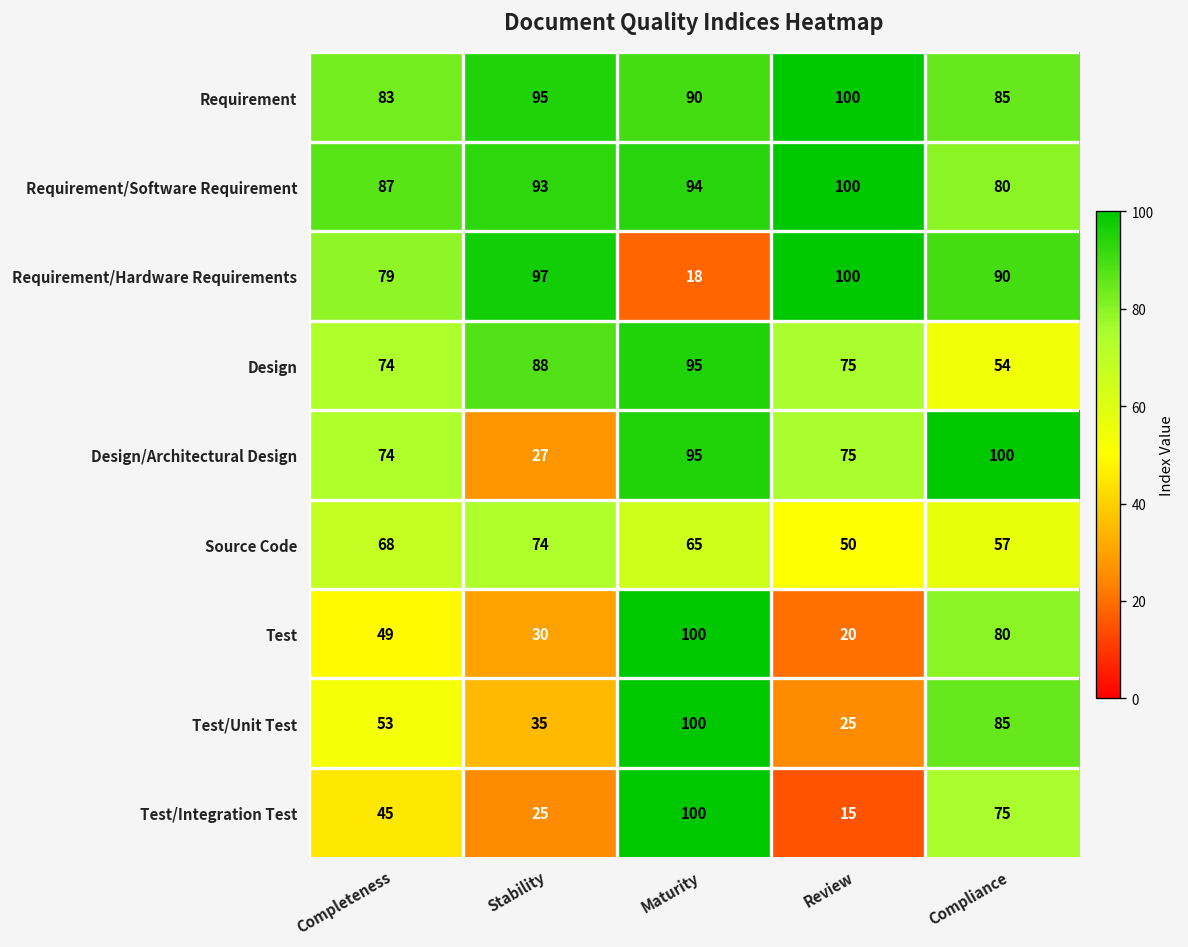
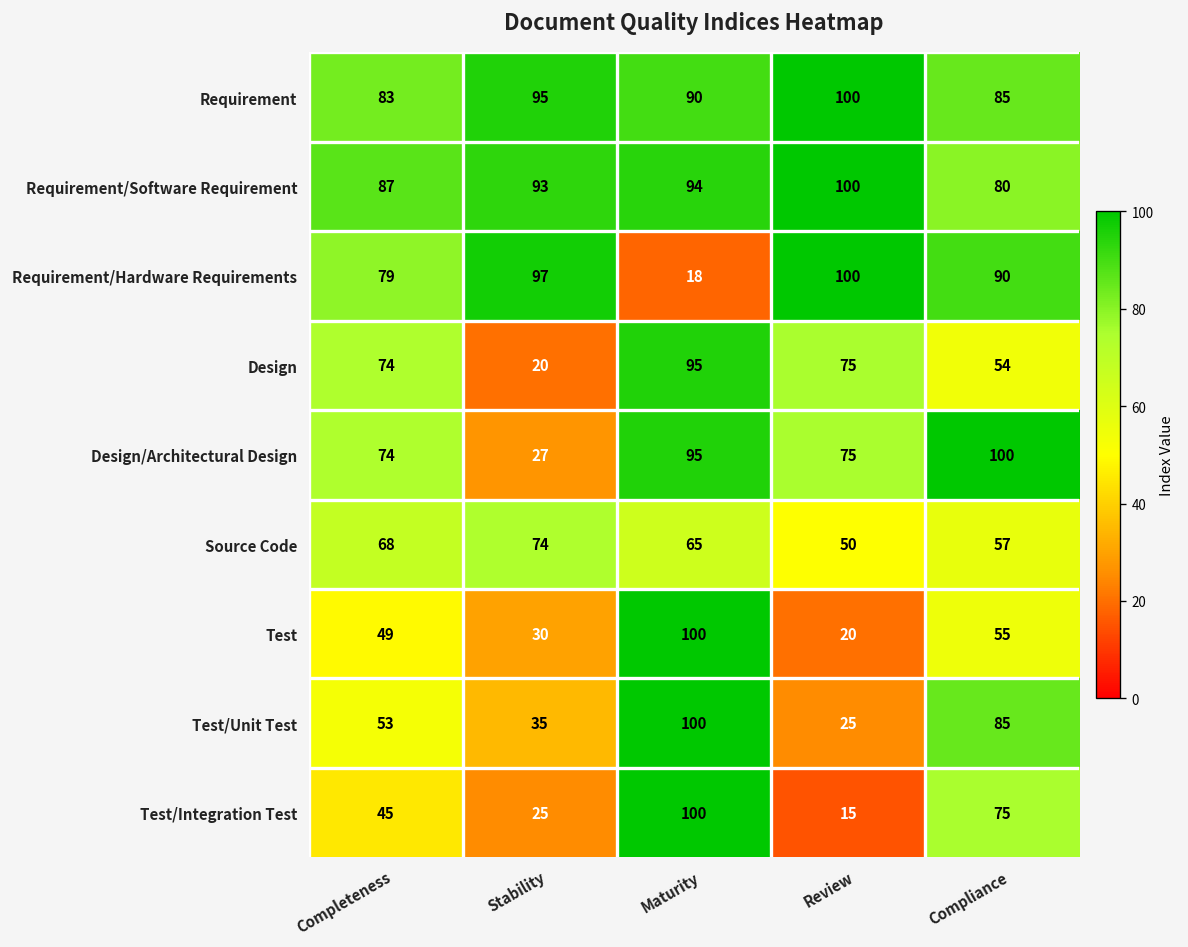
Design, Stability: 88 -> 20
Test, Compliance: 80 -> 55
